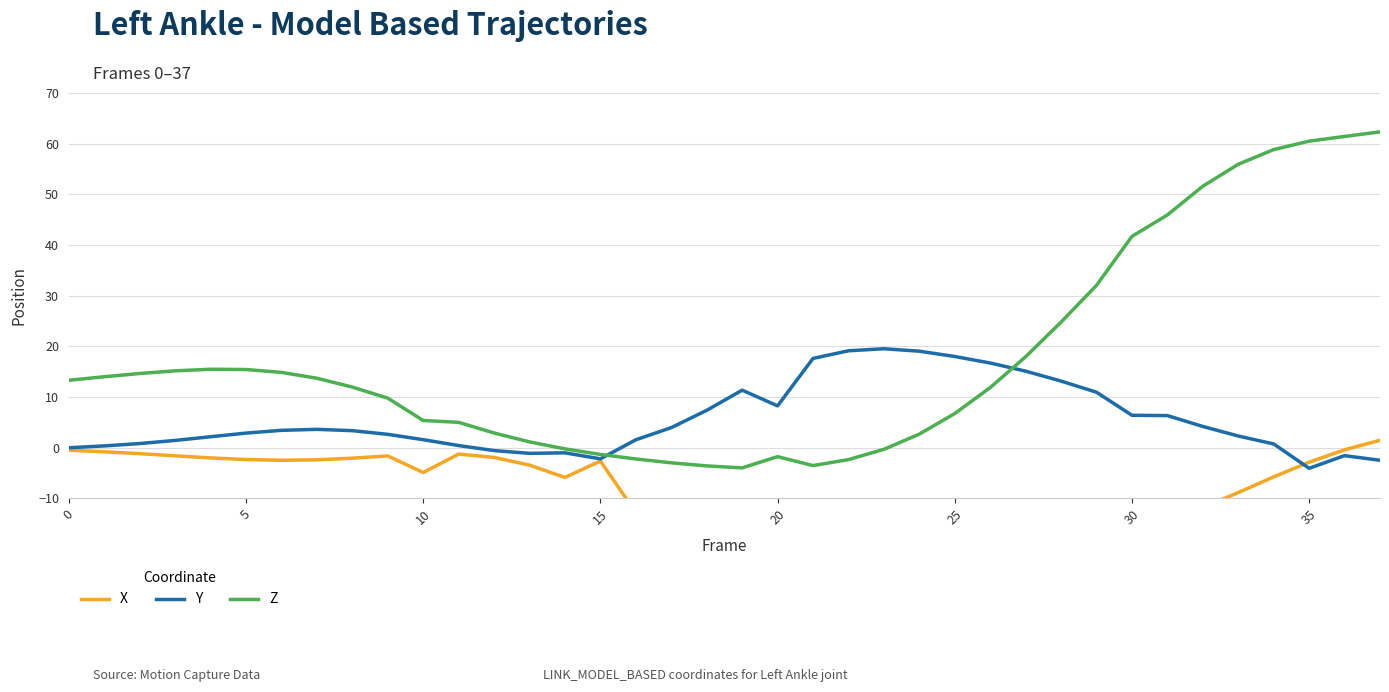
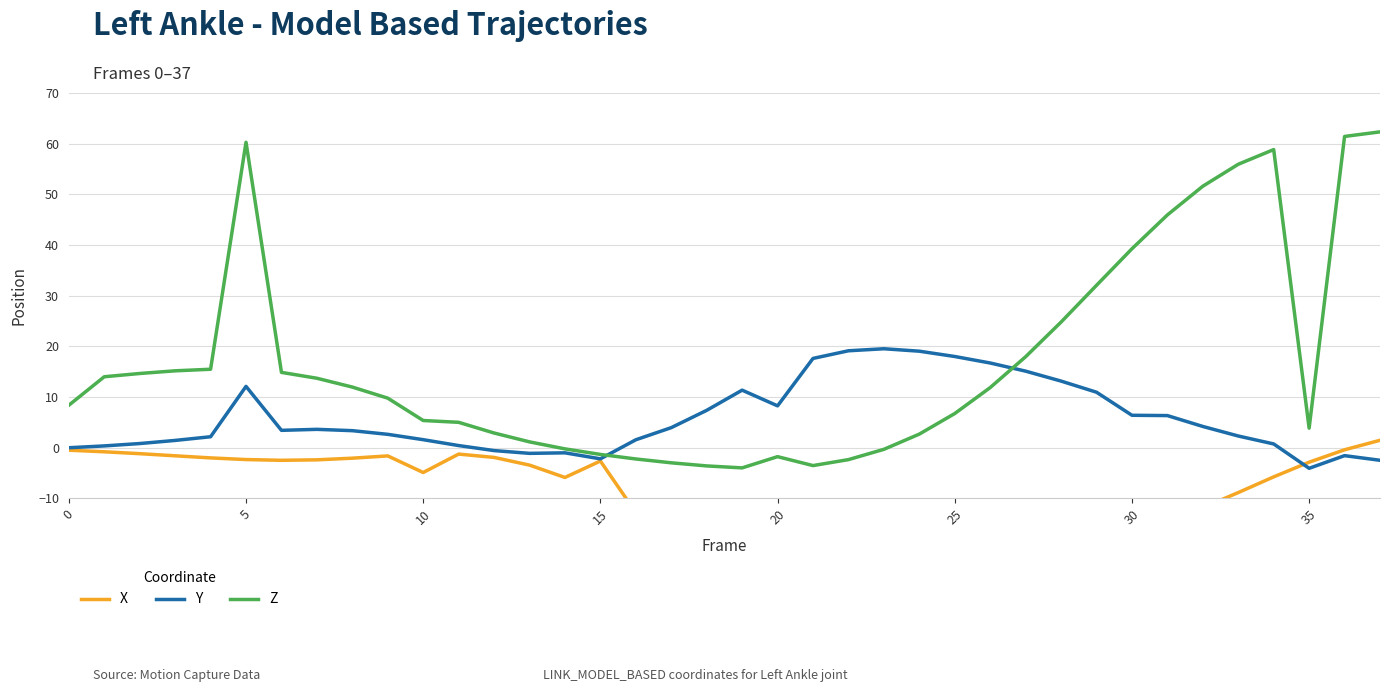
Z, 0: 13 -> 8
Y, 5: 3 -> 12
Z, 5: 15 -> 60
Z, 30: 42 -> 39
Z, 35: 60 -> 4
